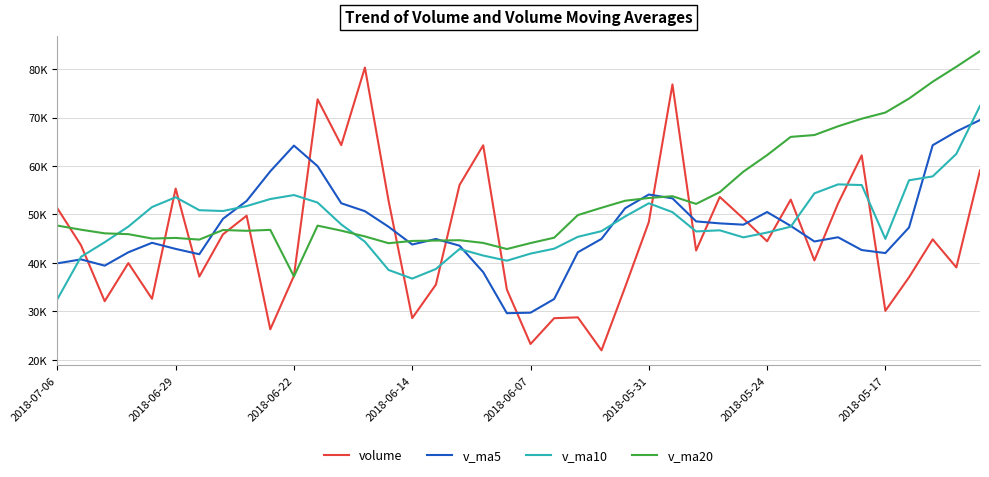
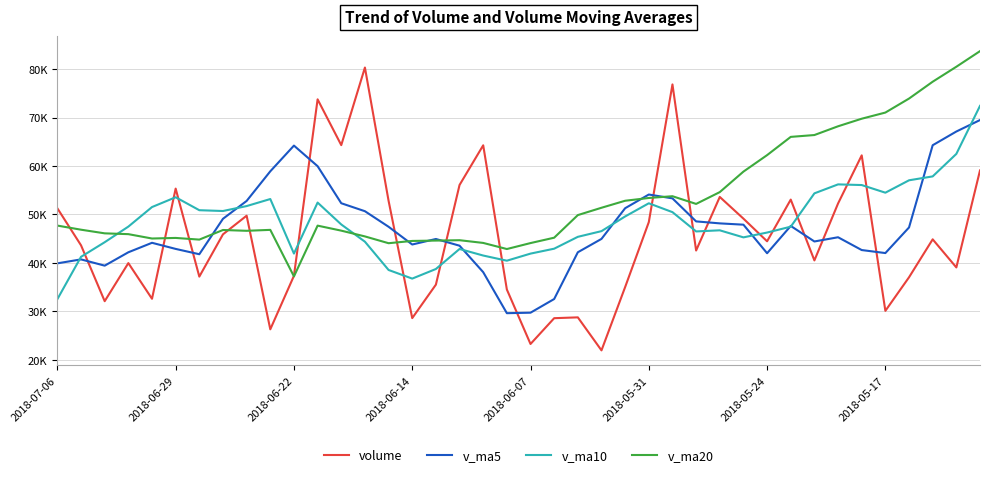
v_ma10, 2018-06-22: 54000 -> 42000
v_ma5, 2018-05-24: 51000 -> 42000
v_ma10, 2018-05-17: 45000 -> 54000
